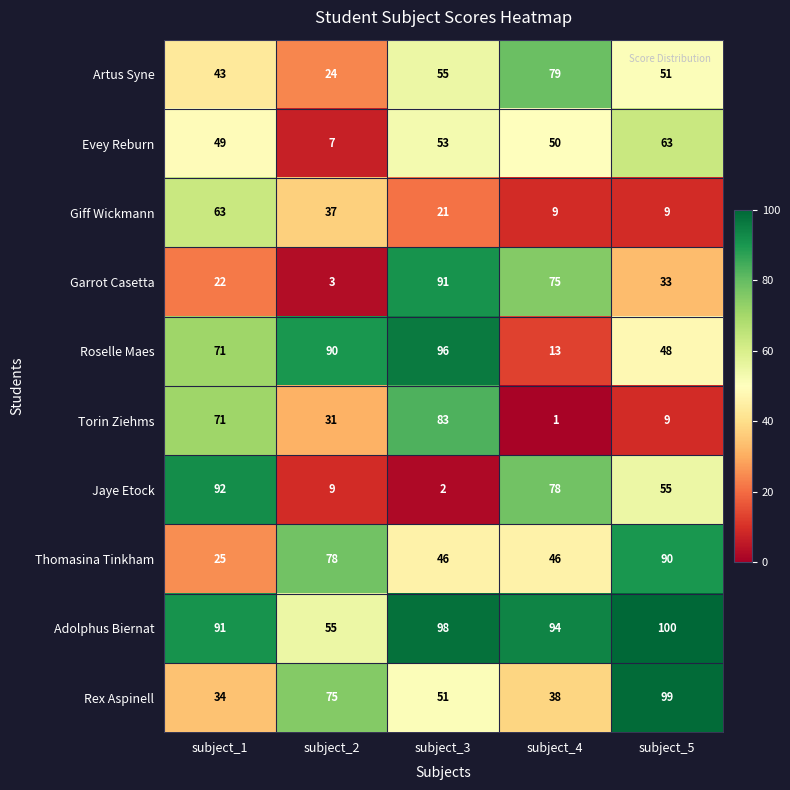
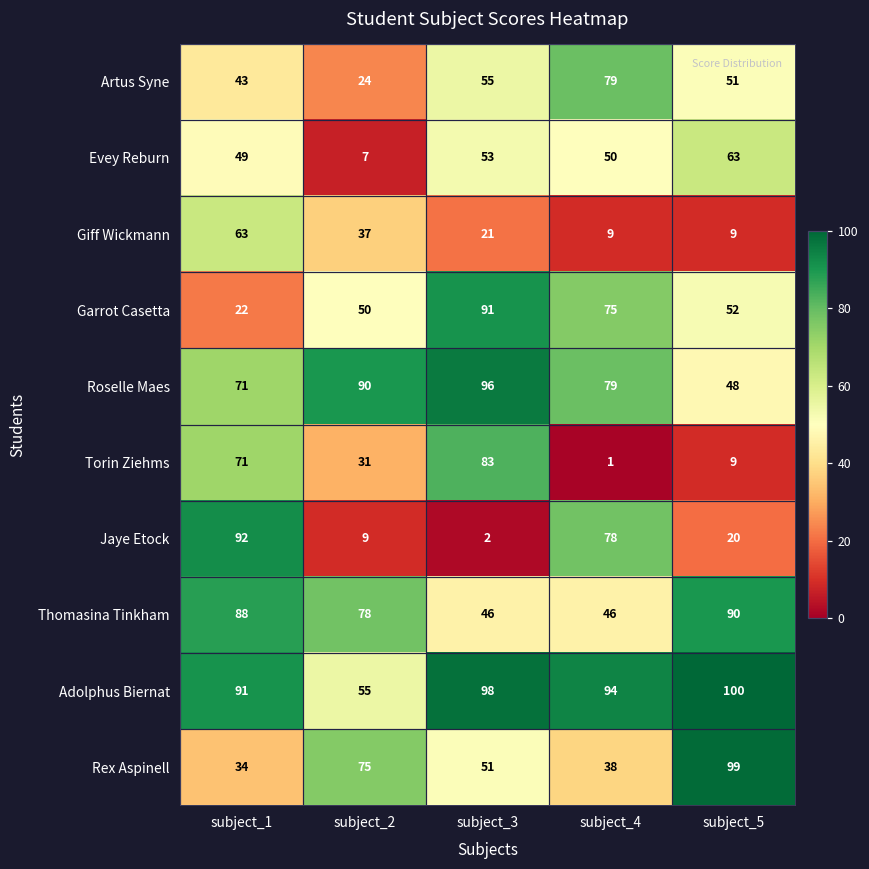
Garrot Casetta, subject_2: 3 -> 50
Garrot Casetta, subject_5: 33 -> 52
Roselle Maes, subject_4: 13 -> 79
Jaye Etock, subject_5: 55 -> 20
Thomasina Tinkham, subject_1: 25 -> 88
